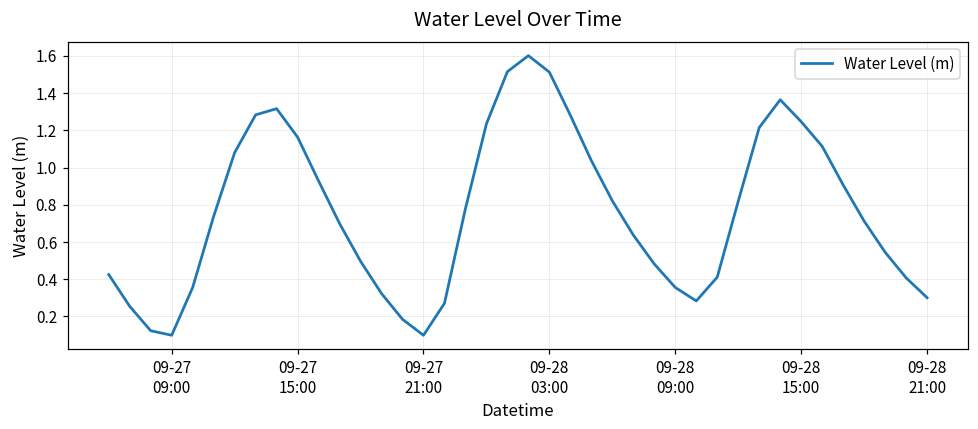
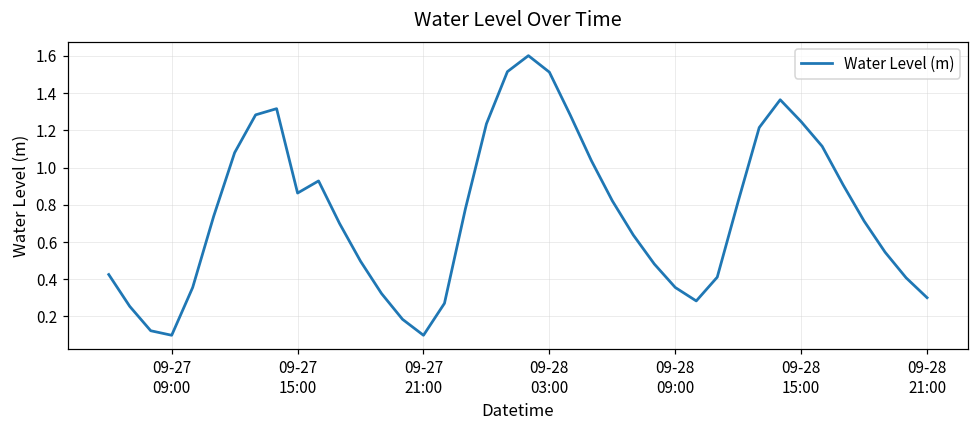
09-27 15:00: 1.16 -> 0.86
